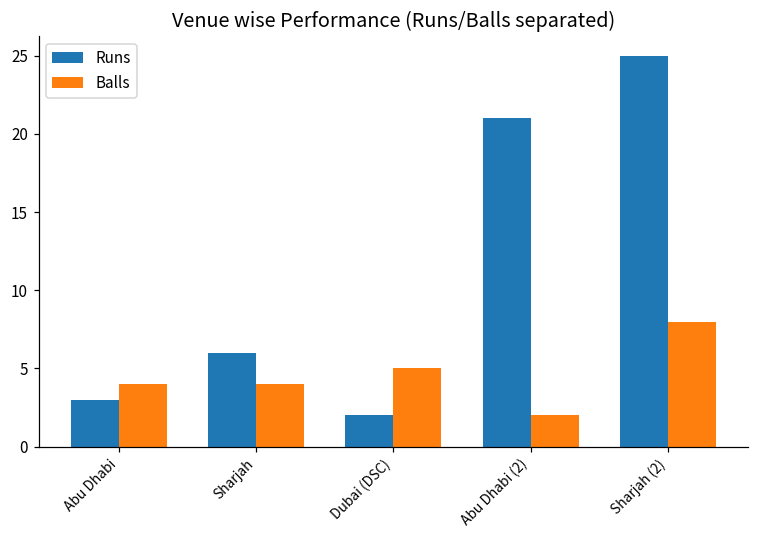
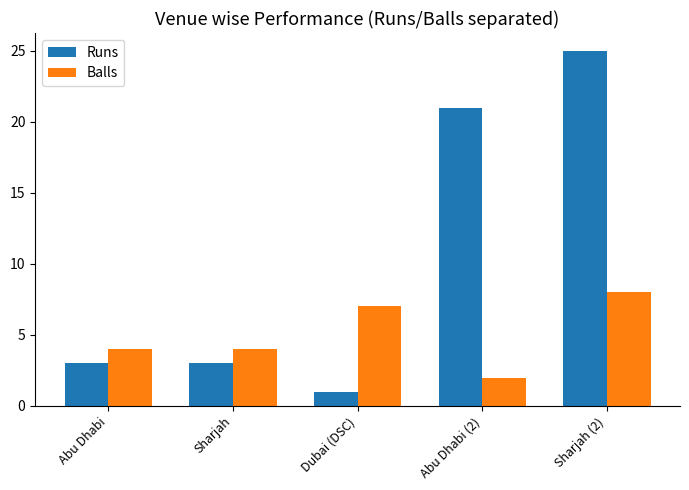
Runs, Sharjah: 6 -> 3
Runs, Dubai (DSC): 2 -> 1
Balls, Dubai (DSC): 5 -> 7
